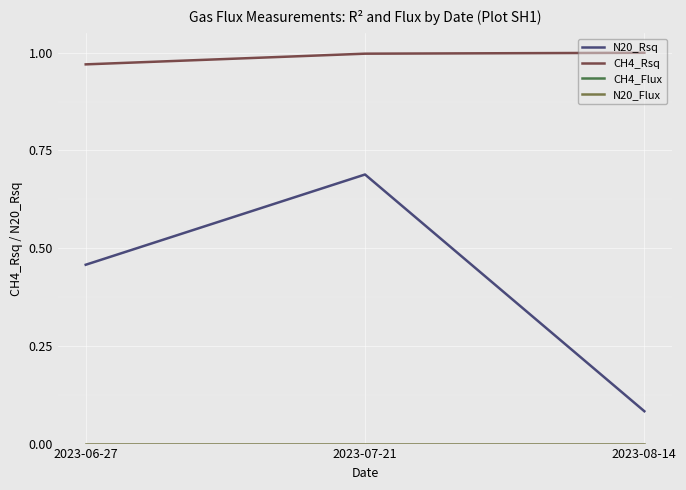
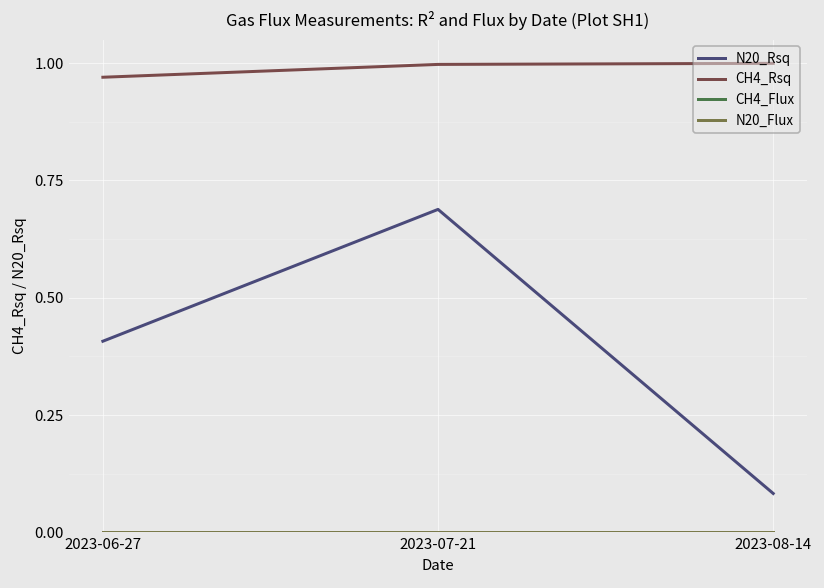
N20_Rsq, 2023-06-27: 0.46 -> 0.41
